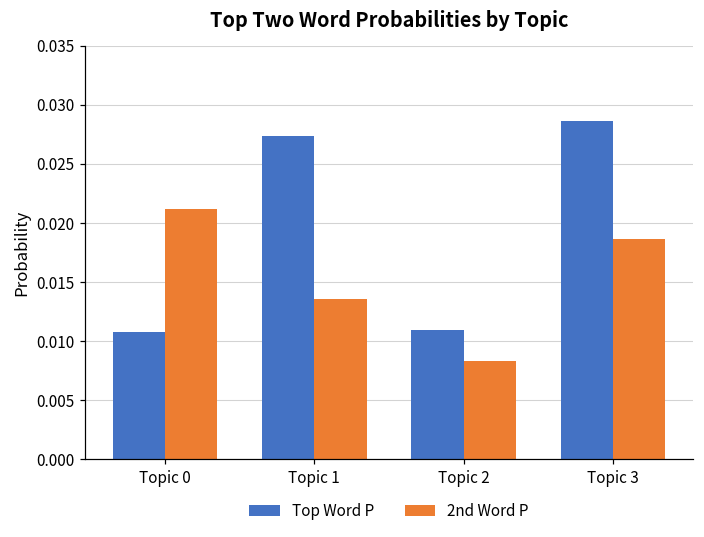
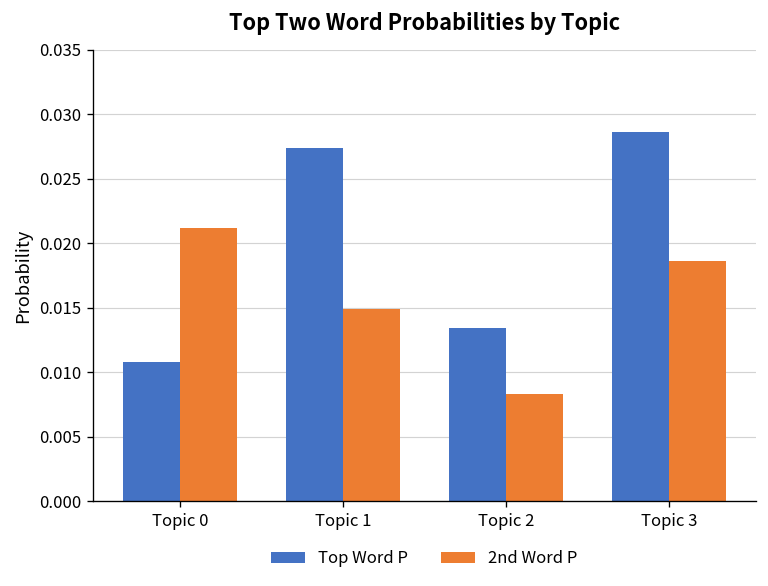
2nd Word P, Topic 1: 0.0135 -> 0.0149
Top Word P, Topic 2: 0.0109 -> 0.0134
